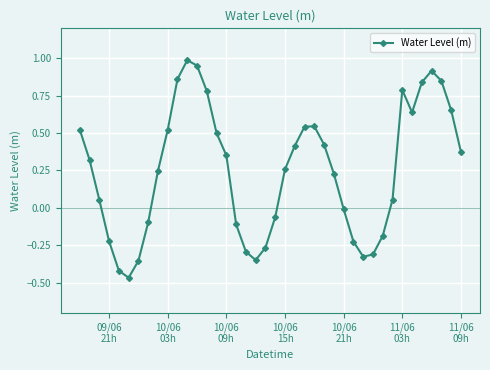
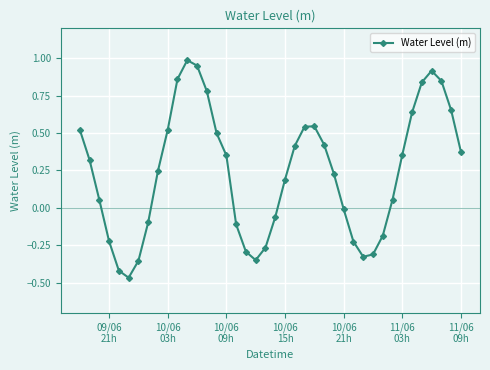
10/06 15h: 0.26 -> 0.19
11/06 03h: 0.79 -> 0.35
